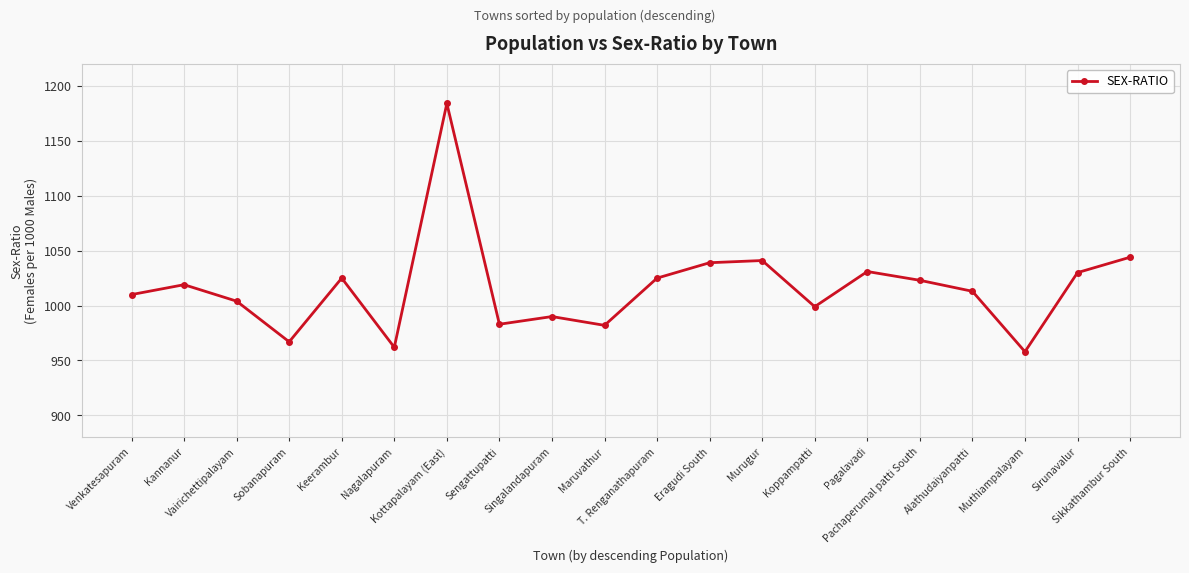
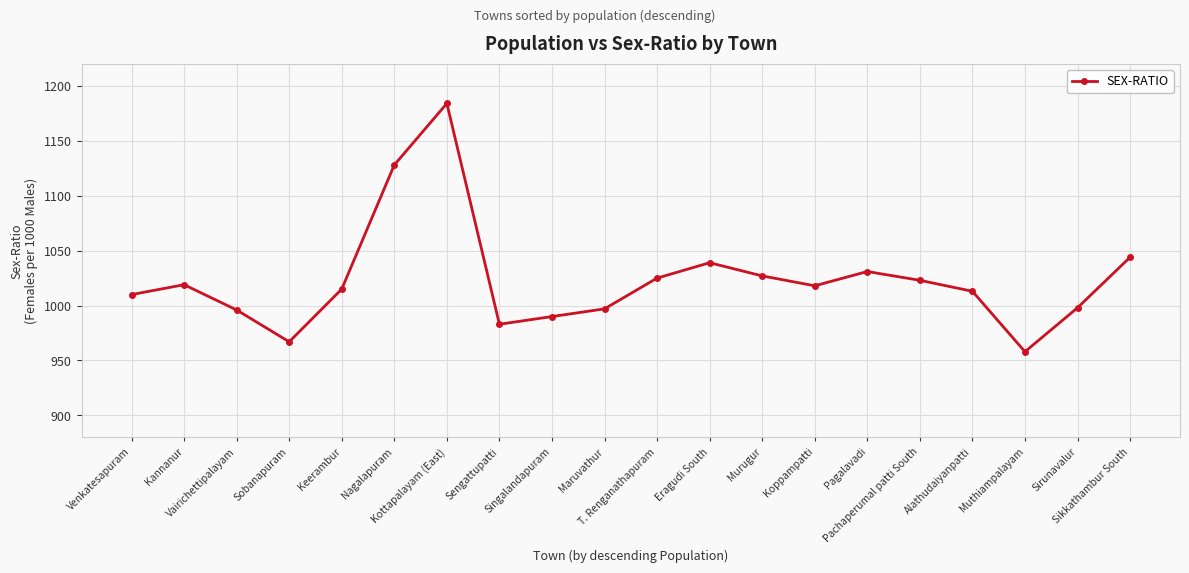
Vairichettipalayam: 1004 -> 996
Keerambur: 1025 -> 1015
Nagalapuram: 962 -> 1128
Maruvathur: 982 -> 997
Murugur: 1041 -> 1027
Koppampatti: 999 -> 1018
Sirunavalur: 1030 -> 998
